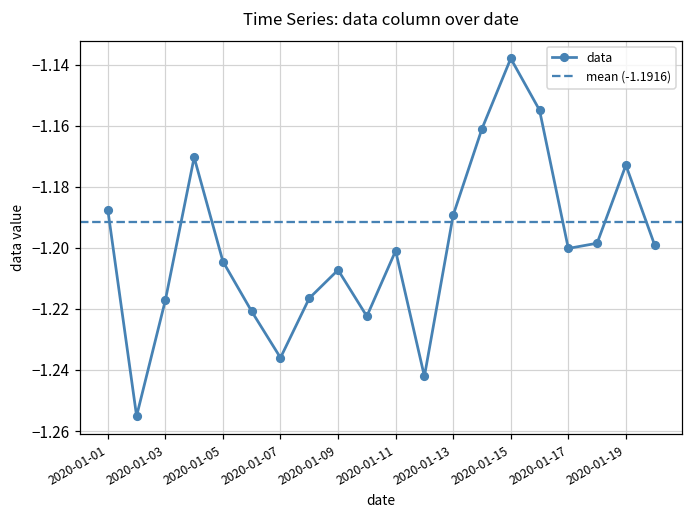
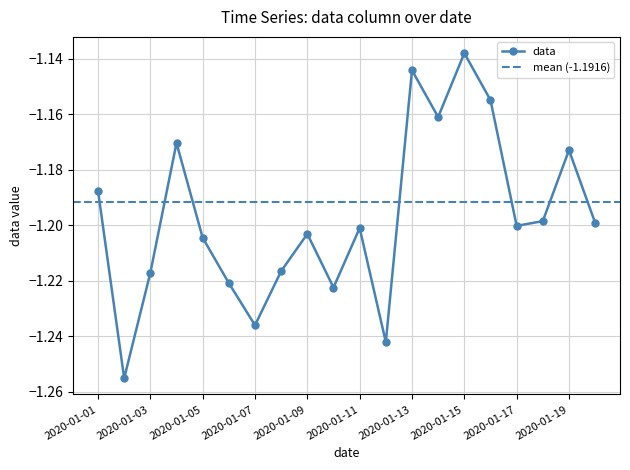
2020-01-09: -1.207 -> -1.203
2020-01-13: -1.189 -> -1.144
